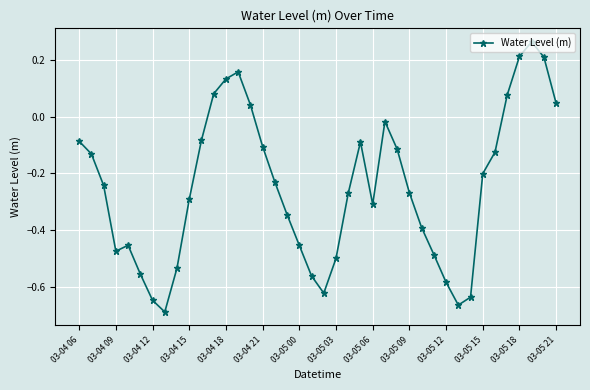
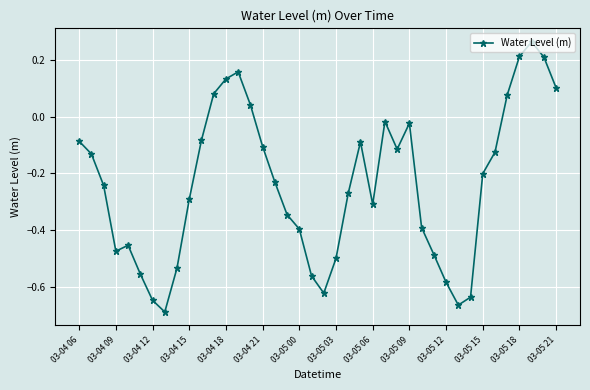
03-05 00: -0.45 -> -0.40
03-05 09: -0.27 -> -0.02
03-05 21: 0.05 -> 0.10
